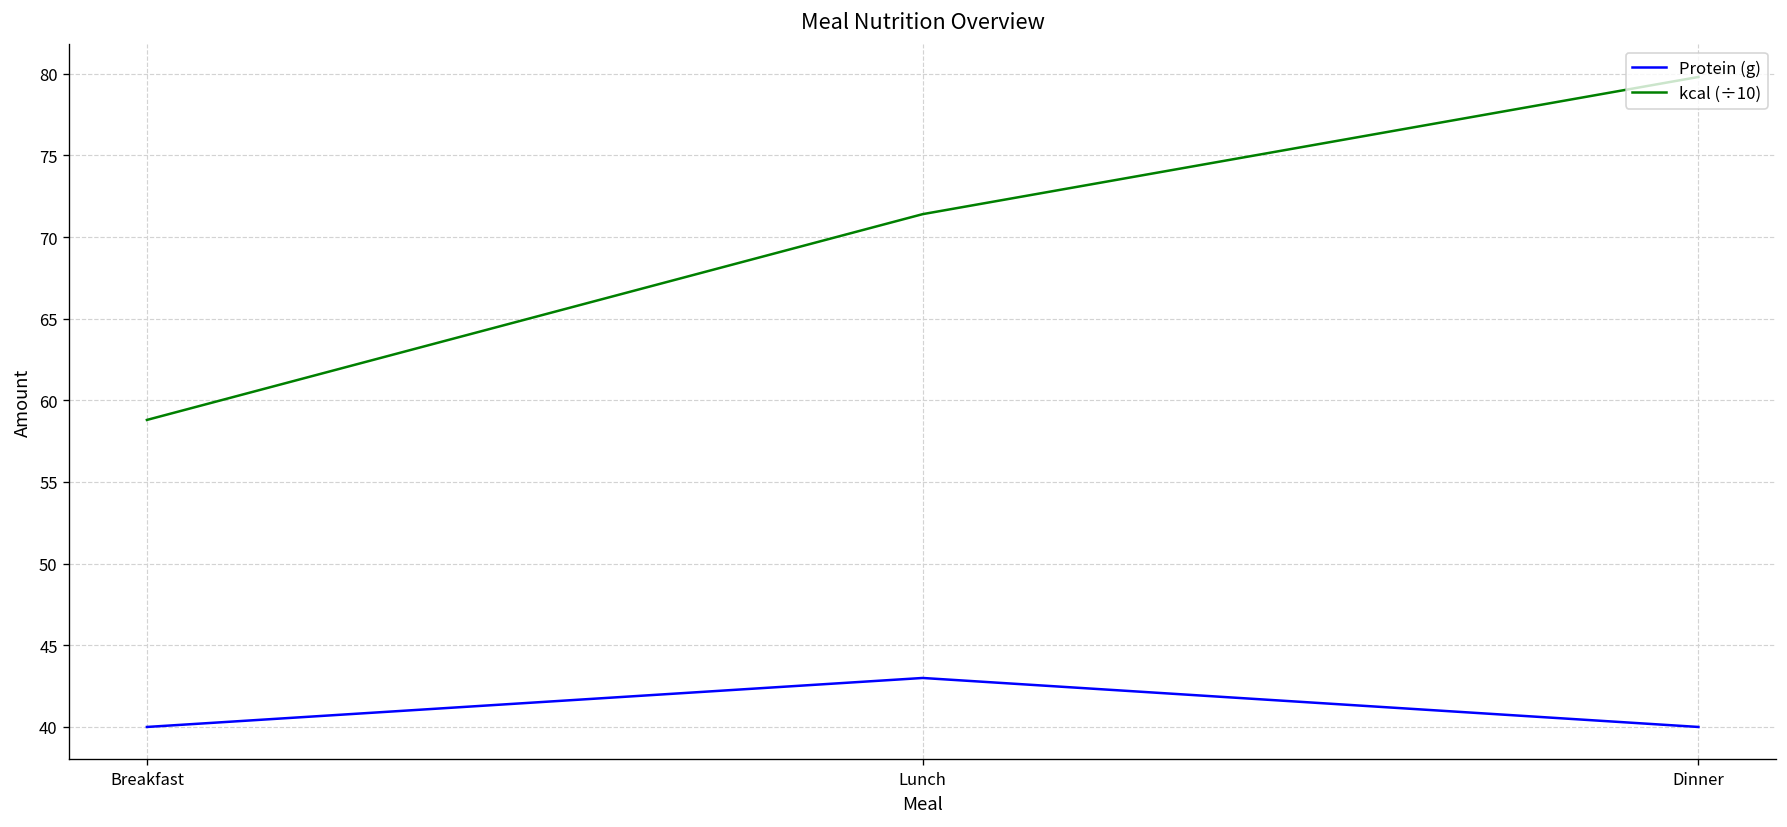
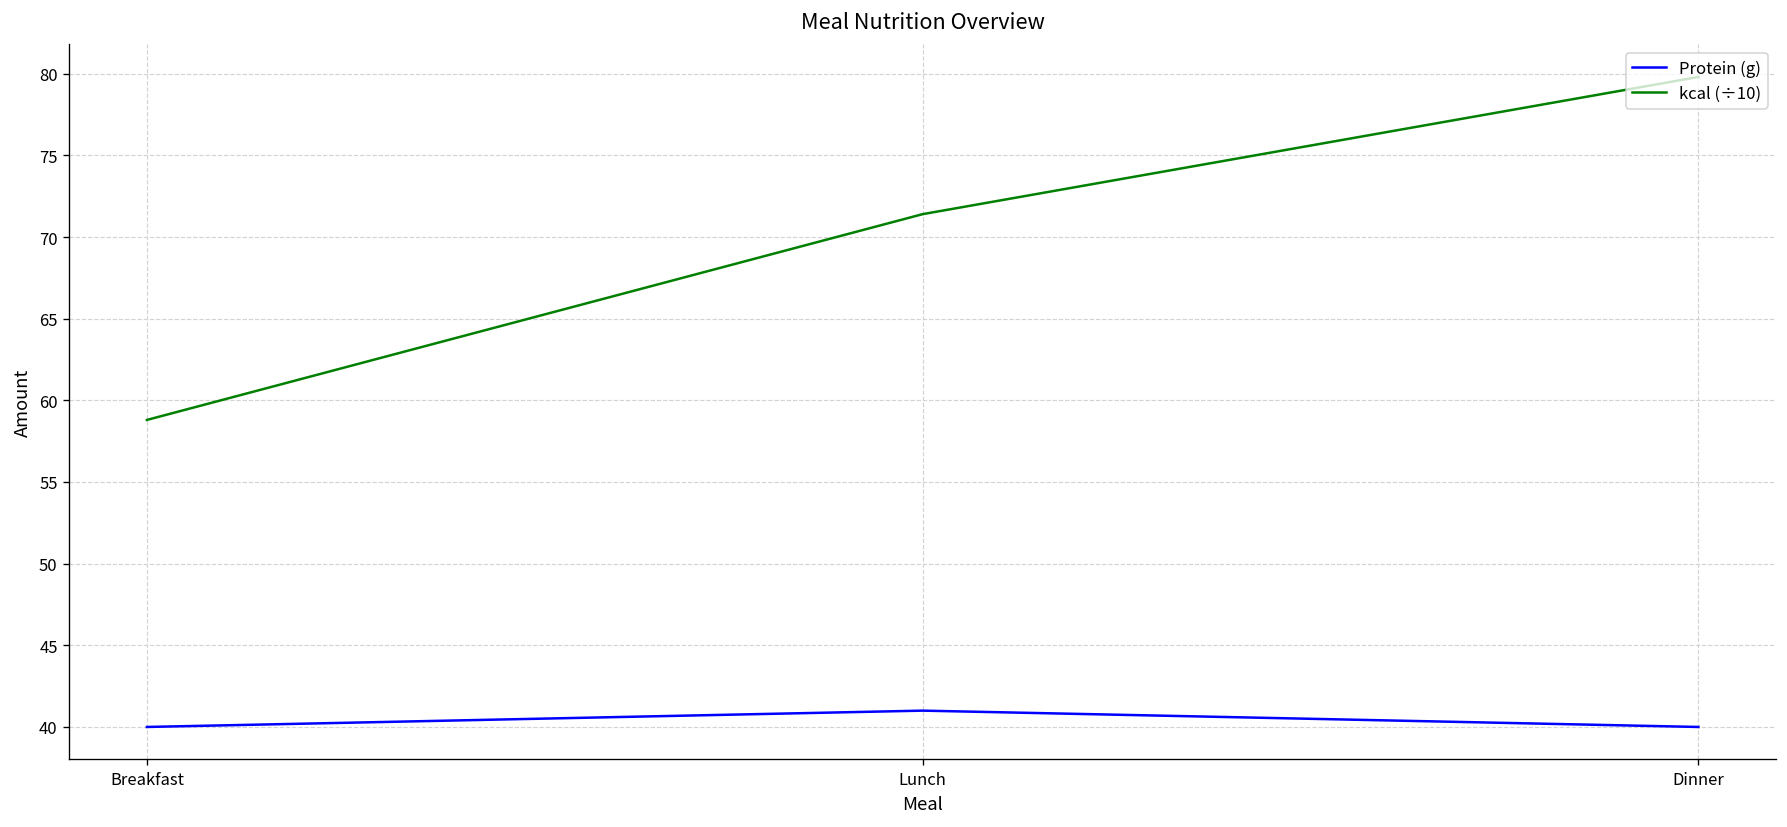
Protein (g), Lunch: 43 -> 41
